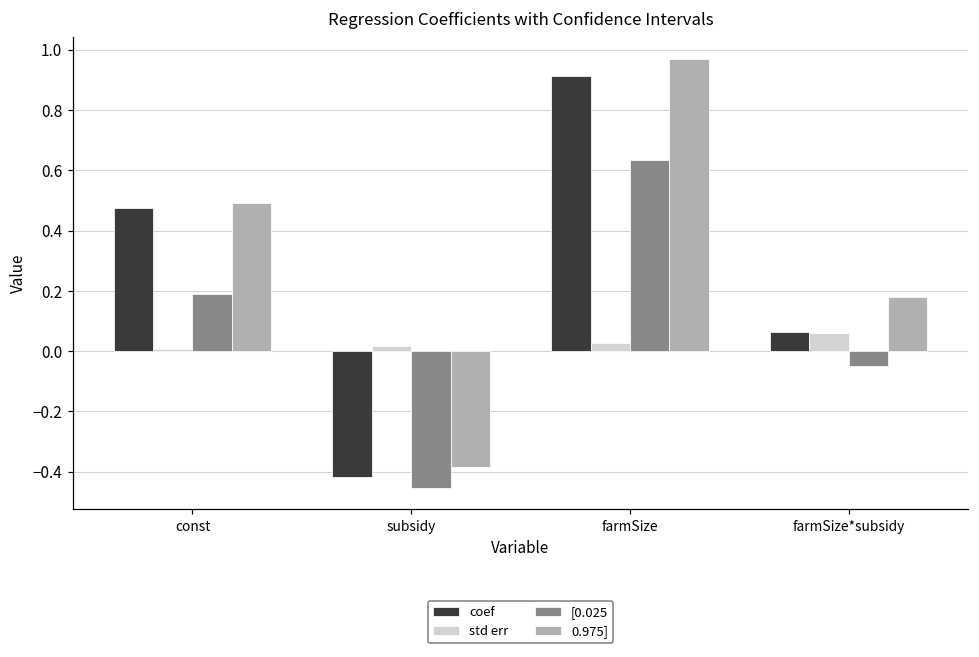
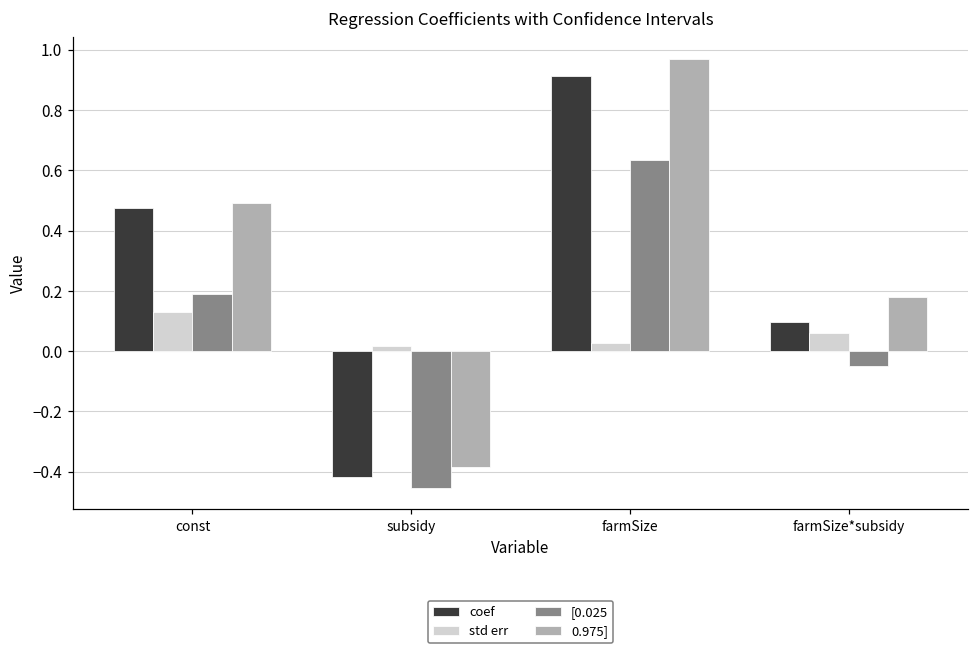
std err, const: 0.01 -> 0.13
coef, farmSize*subsidy: 0.06 -> 0.10
